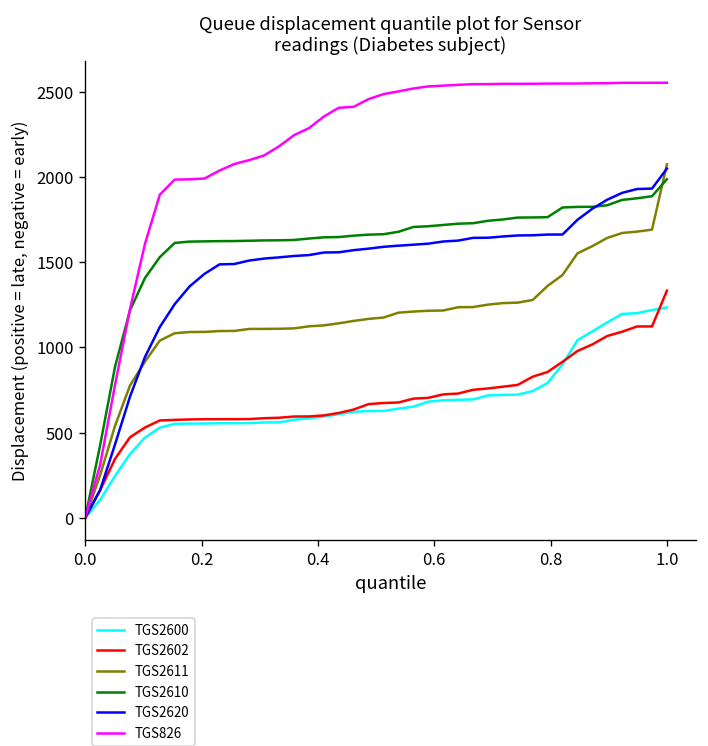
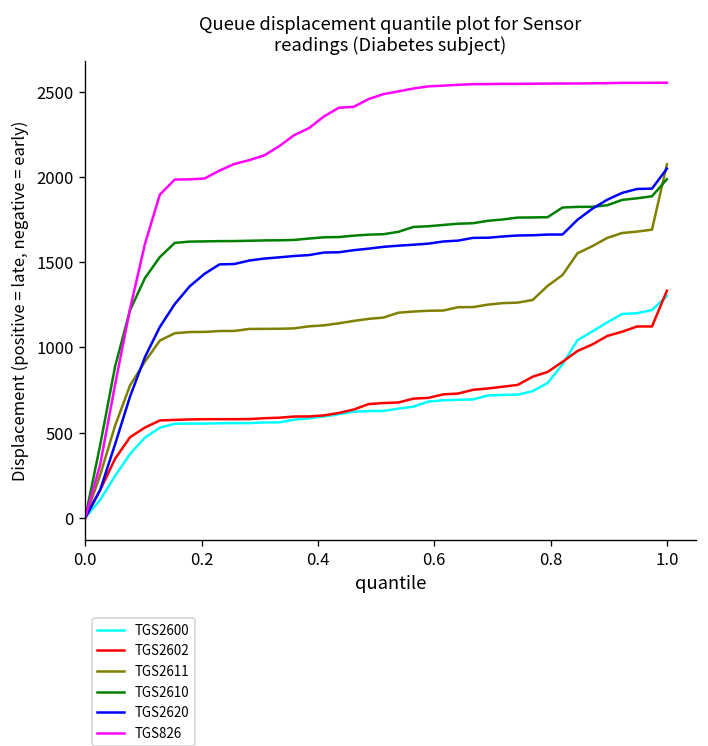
TGS2600, 1.0: 1240 -> 1300
